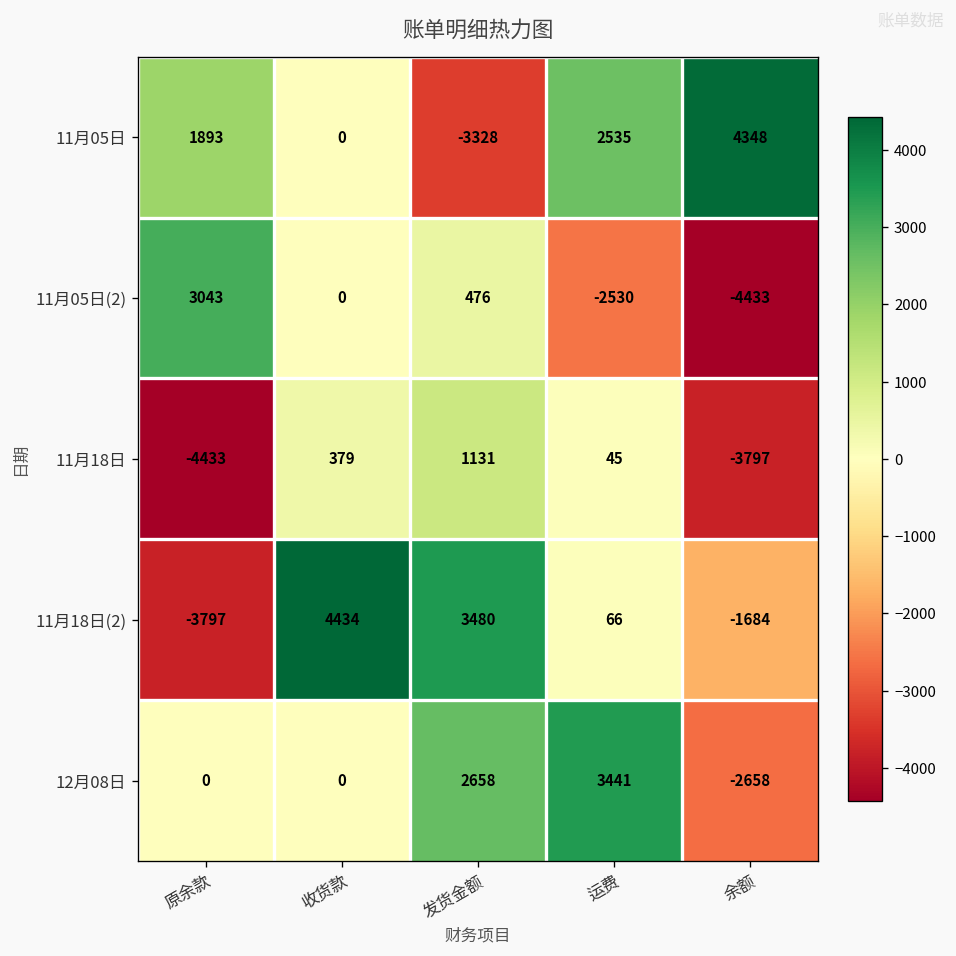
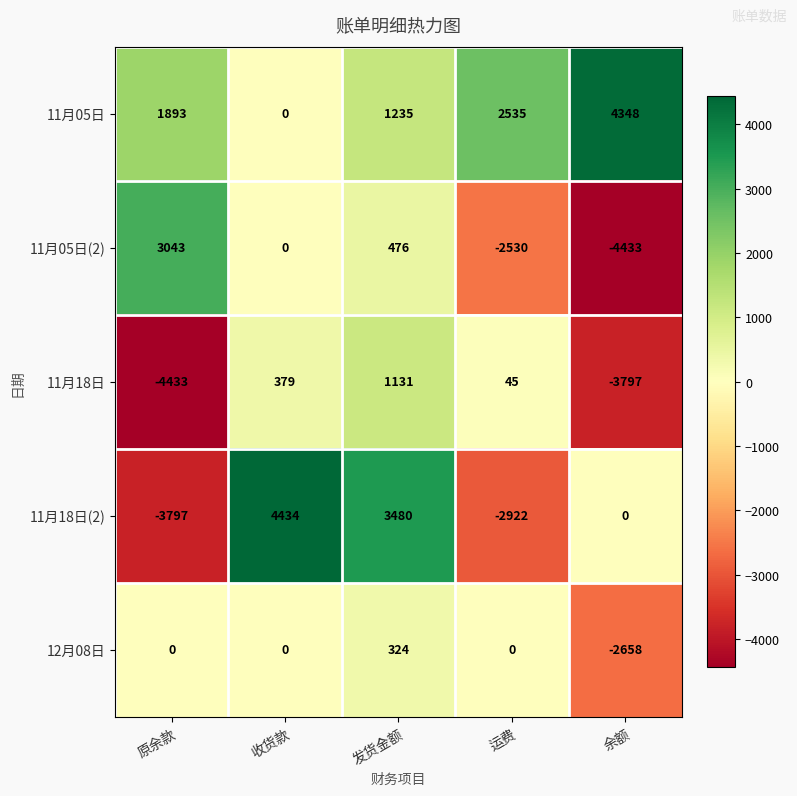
11月05日, 发货金额: -3328 -> 1235
11月18日(2), 运费: 66 -> -2922
11月18日(2), 余额: -1684 -> 0
12月08日, 发货金额: 2658 -> 324
12月08日, 运费: 3441 -> 0
